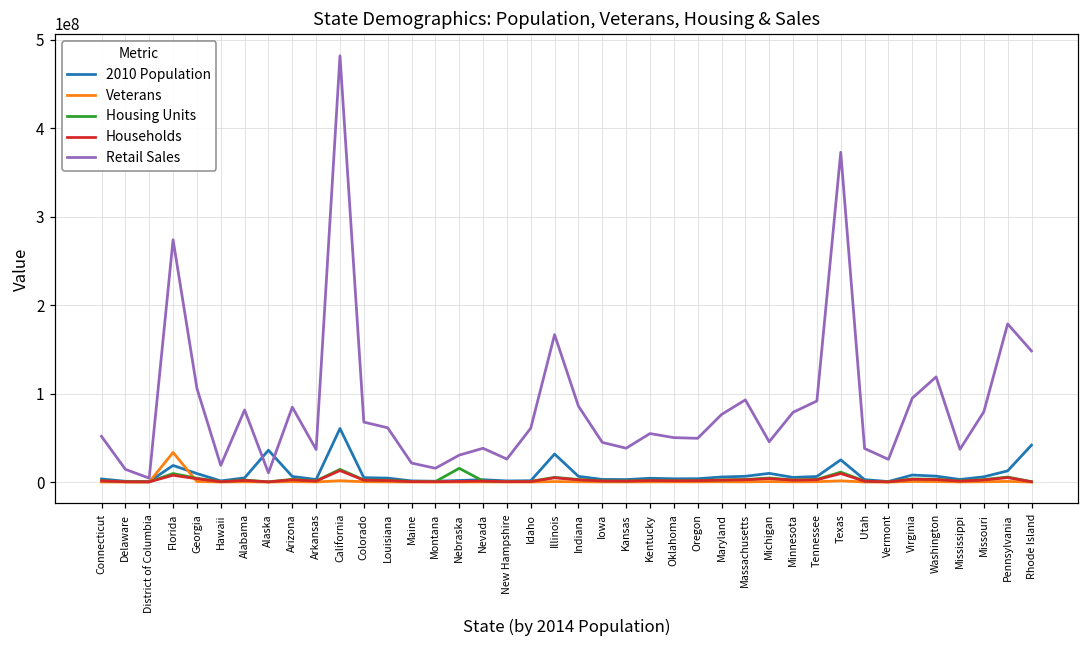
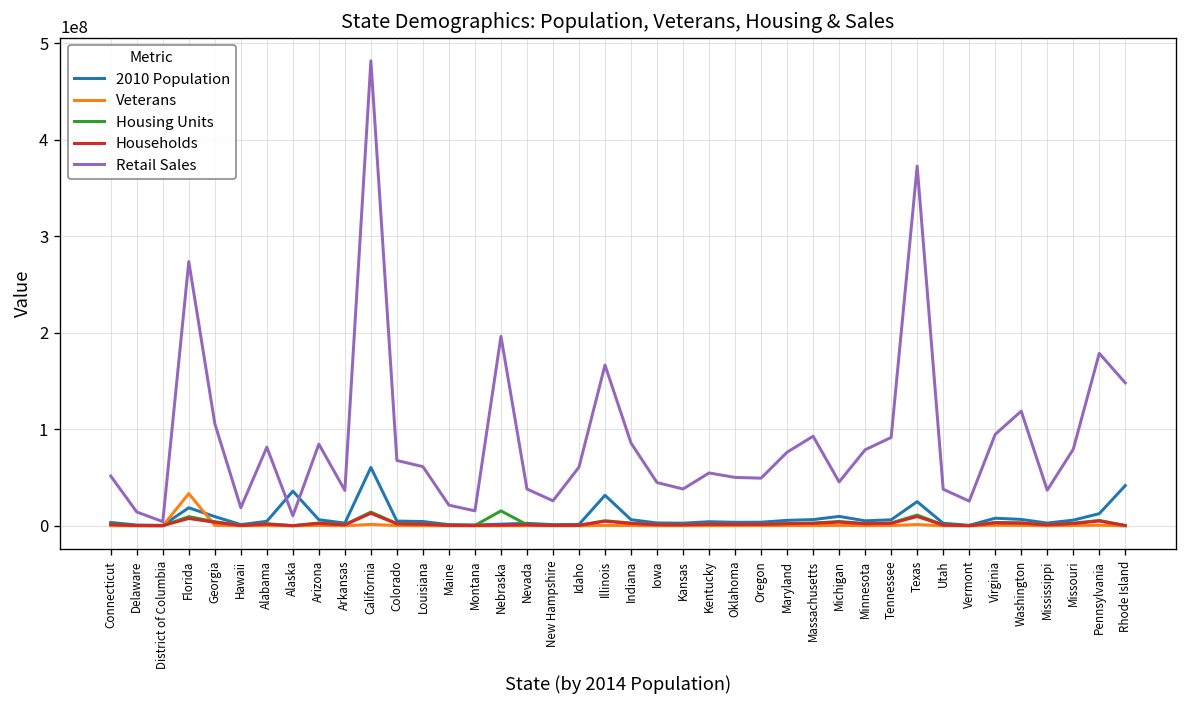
Retail Sales, Nebraska: 30000000 -> 200000000
